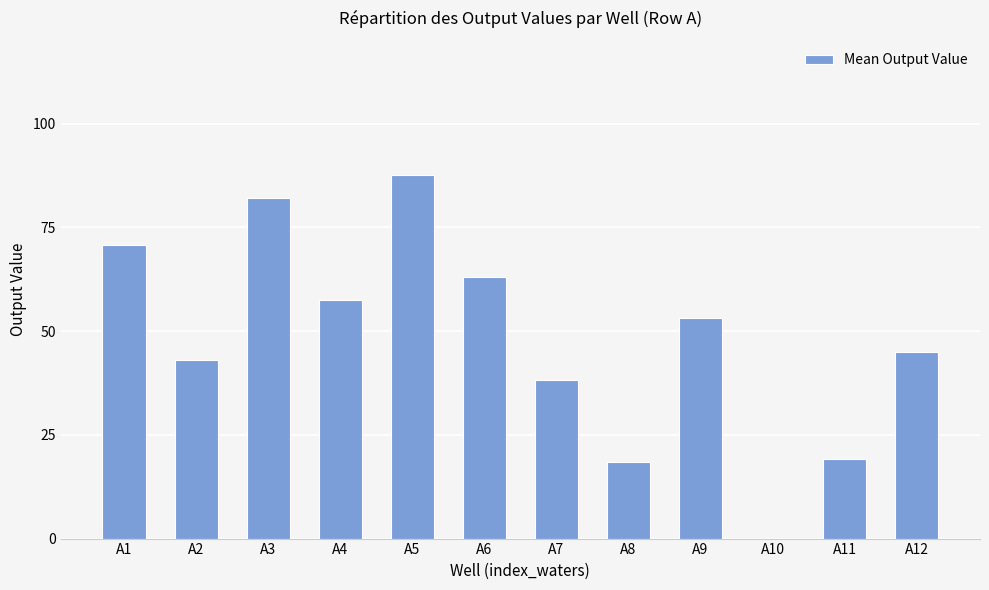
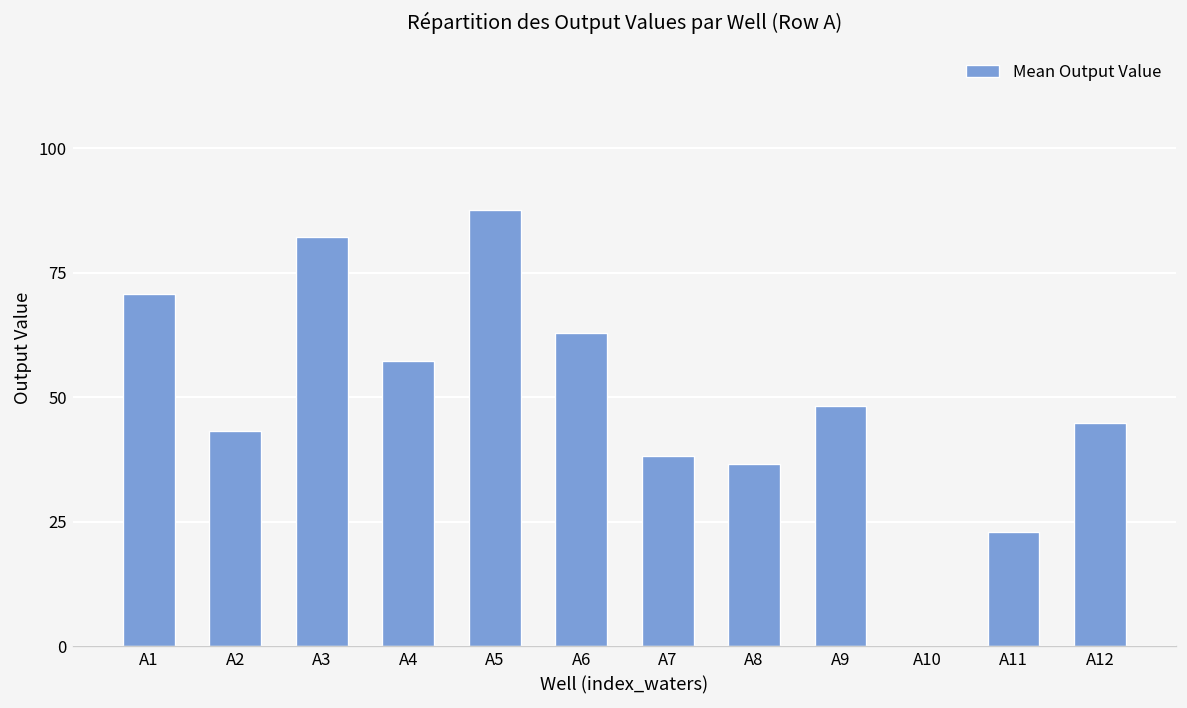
A8: 18 -> 37
A9: 53 -> 48
A11: 19 -> 23
